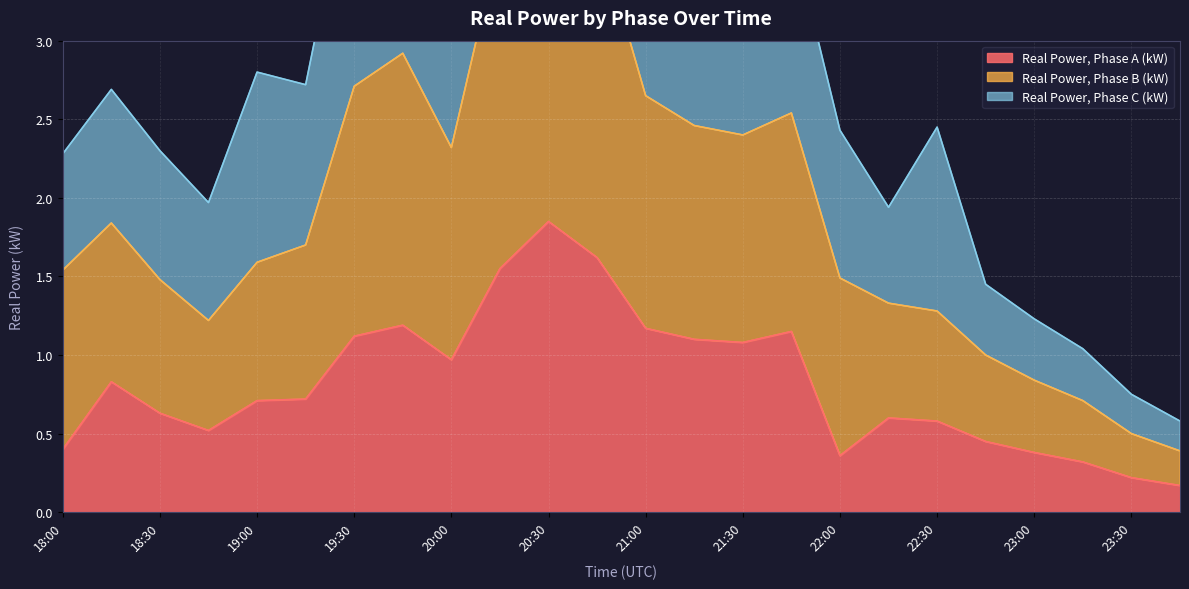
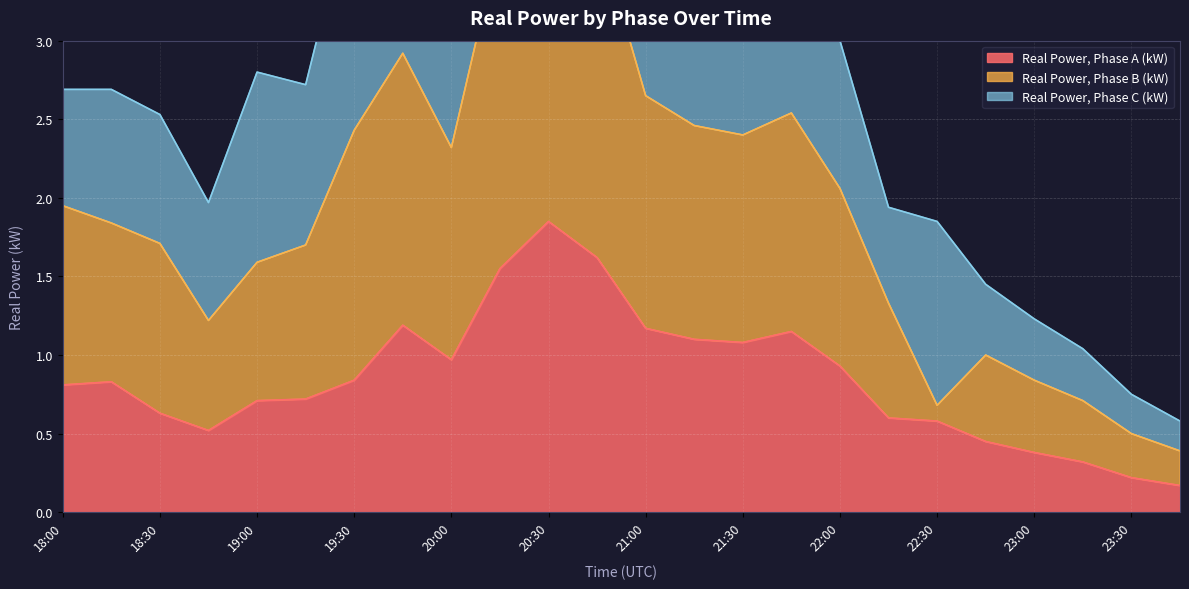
Real Power, Phase A (kW), 18:00: 0.40 -> 0.81
Real Power, Phase B (kW), 18:30: 0.85 -> 1.08
Real Power, Phase A (kW), 19:30: 1.12 -> 0.84
Real Power, Phase A (kW), 22:00: 0.36 -> 0.93
Real Power, Phase B (kW), 22:30: 0.7 -> 0.1
